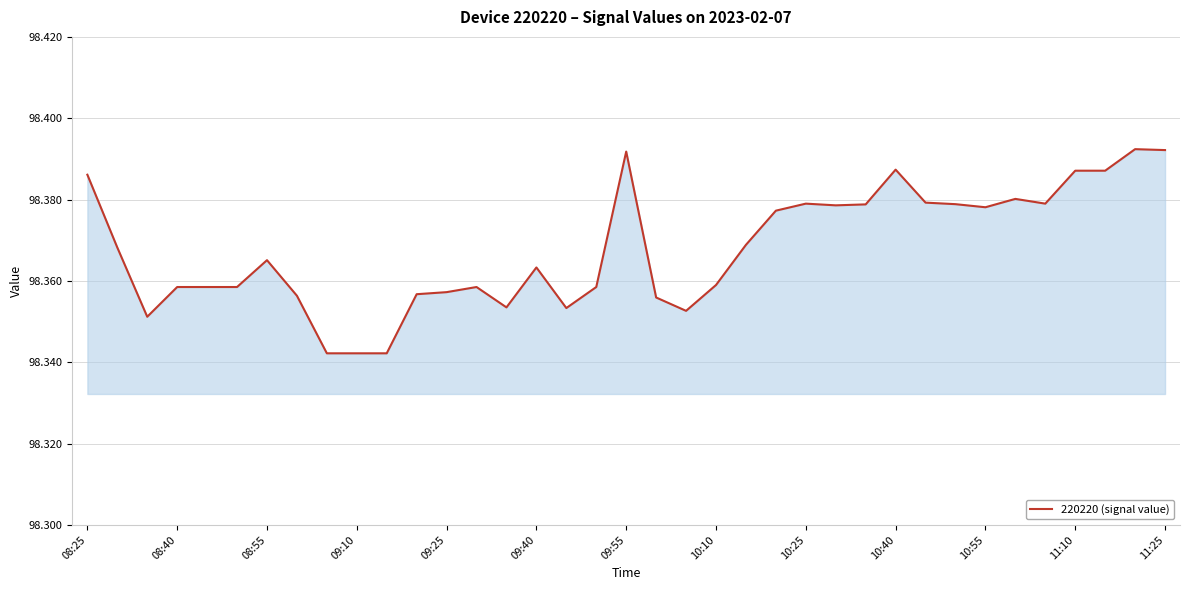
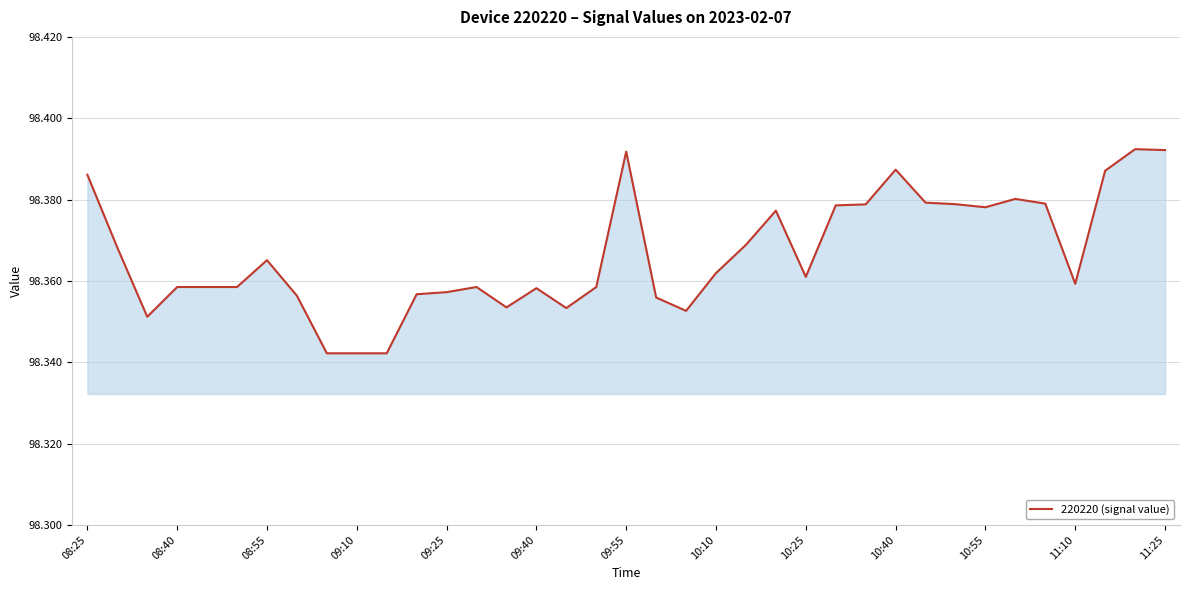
09:40: 98.363 -> 98.358
10:10: 98.359 -> 98.362
10:25: 98.379 -> 98.361
11:10: 98.387 -> 98.359
